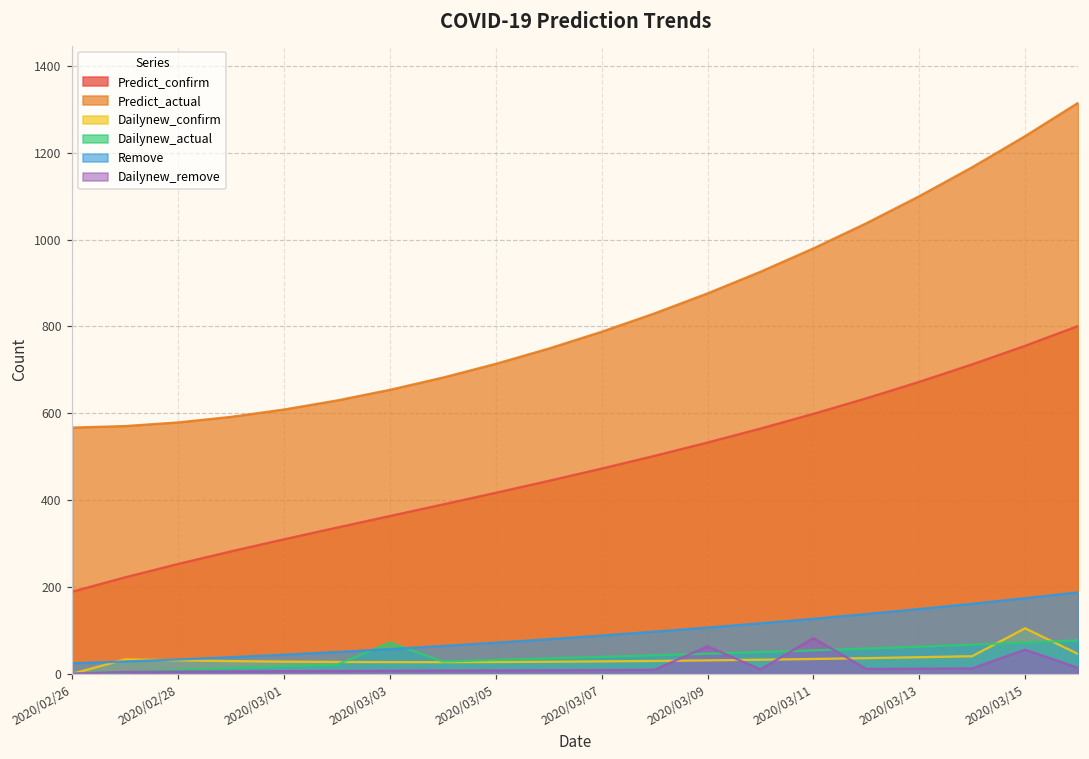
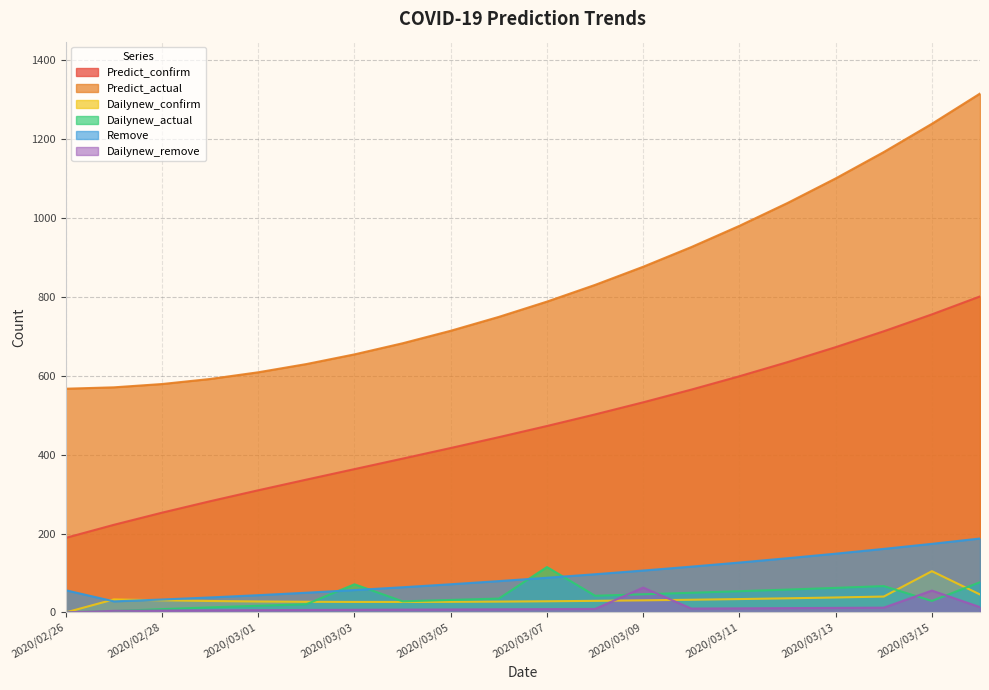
Remove, 2020/02/26: 20 -> 60
Dailynew_actual, 2020/03/07: 40 -> 120
Dailynew_remove, 2020/03/11: 80 -> 10
Dailynew_actual, 2020/03/15: 70 -> 30
